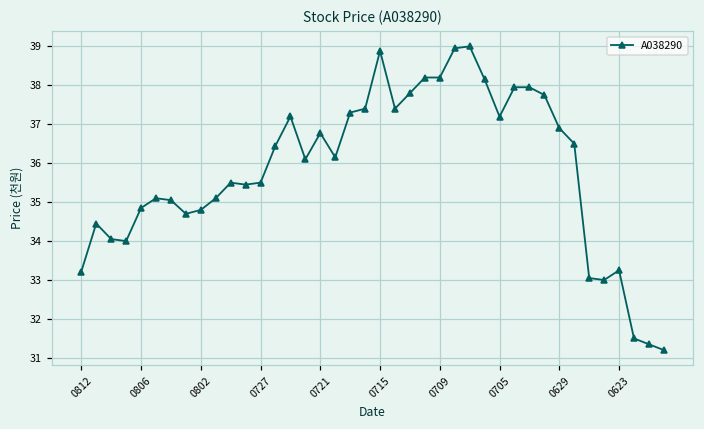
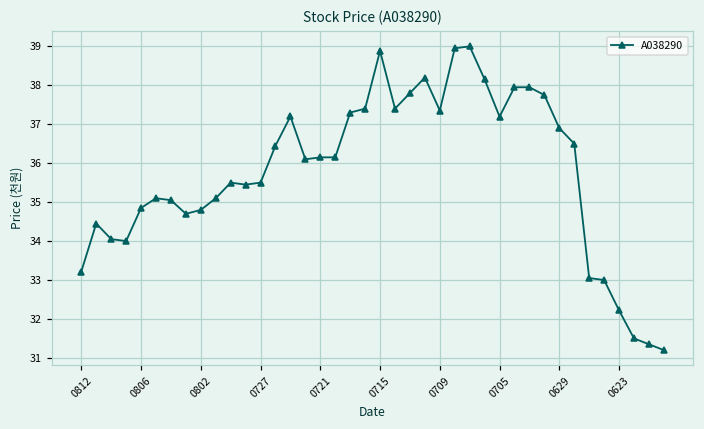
0721: 36.8 -> 36.2
0709: 38.2 -> 37.4
0623: 33.3 -> 32.2
